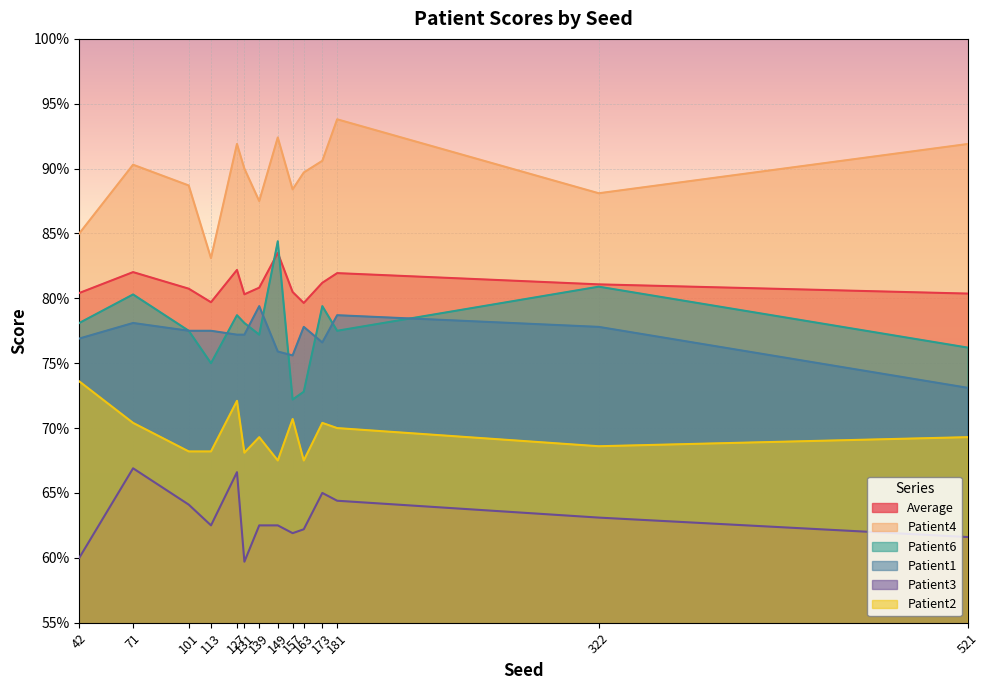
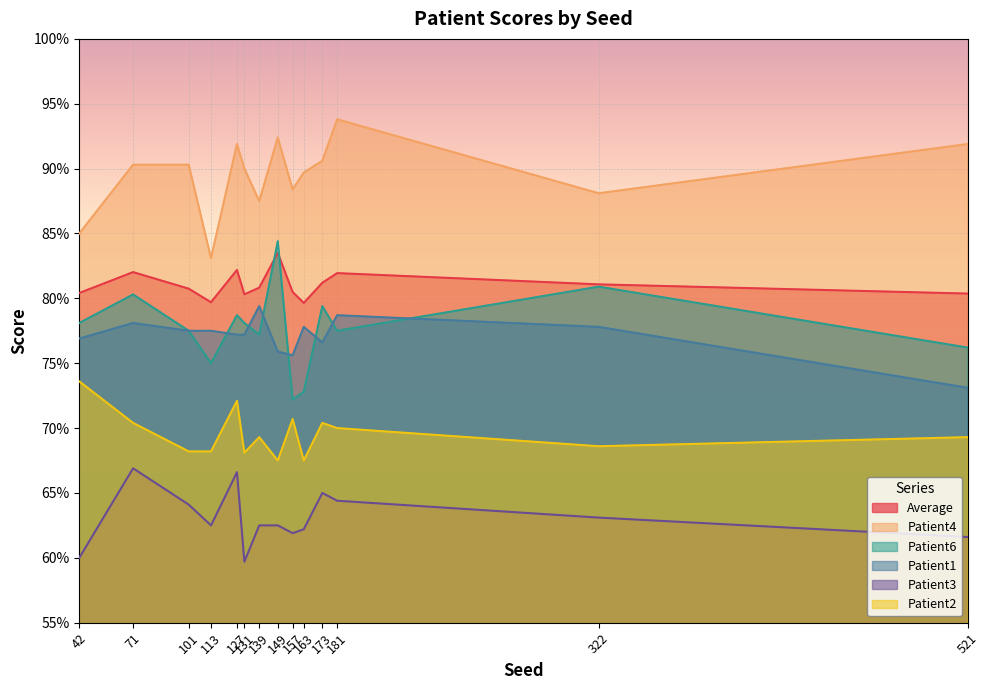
Patient4, 101: 88.7% -> 90.3%
